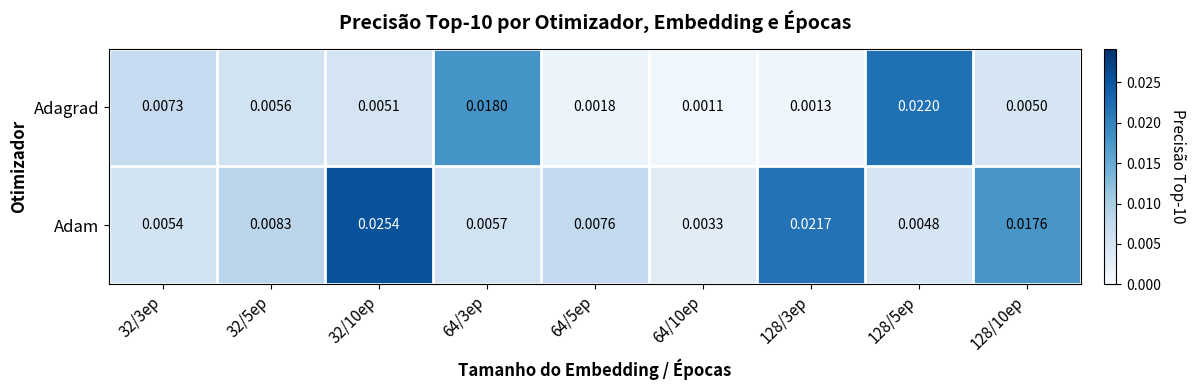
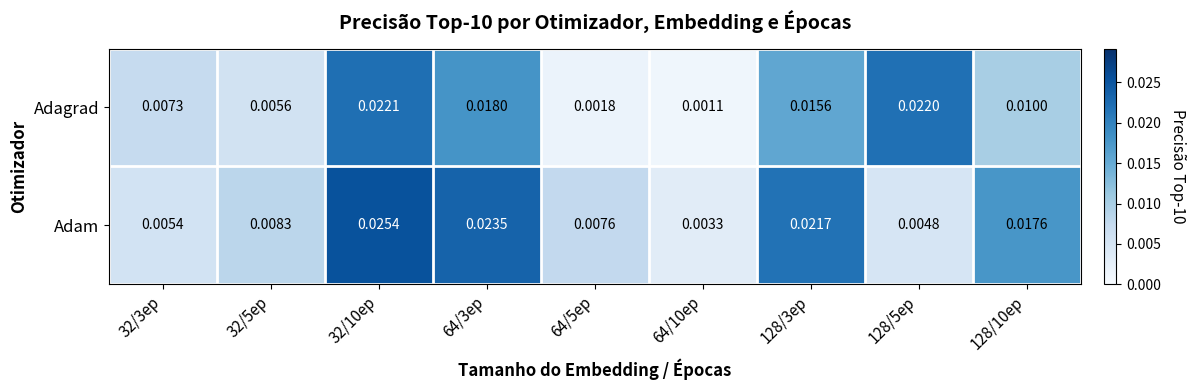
Adagrad, 32/10ep: 0.0051 -> 0.0221
Adagrad, 128/3ep: 0.0013 -> 0.0156
Adagrad, 128/10ep: 0.0050 -> 0.0100
Adam, 64/3ep: 0.0057 -> 0.0235
